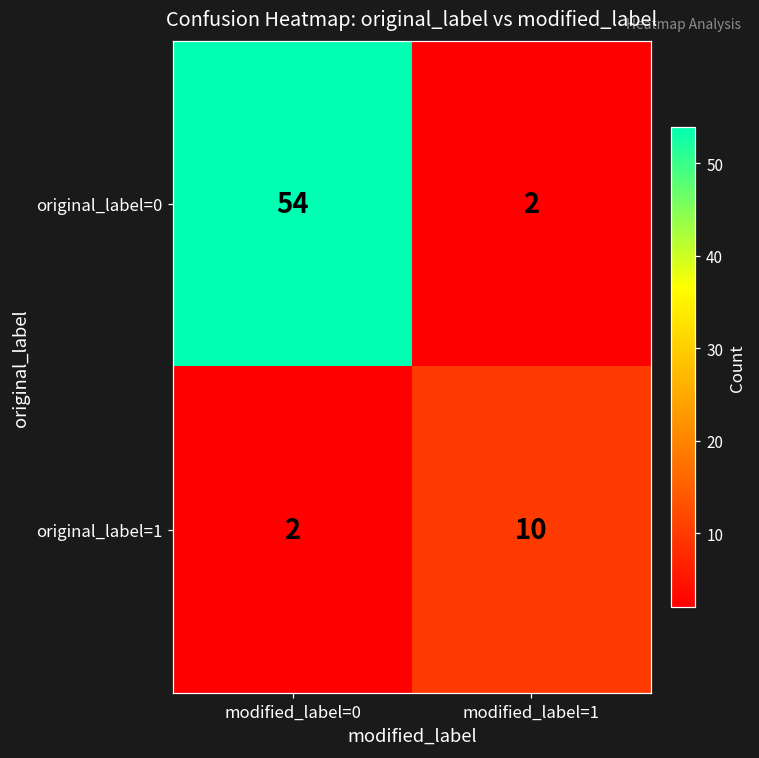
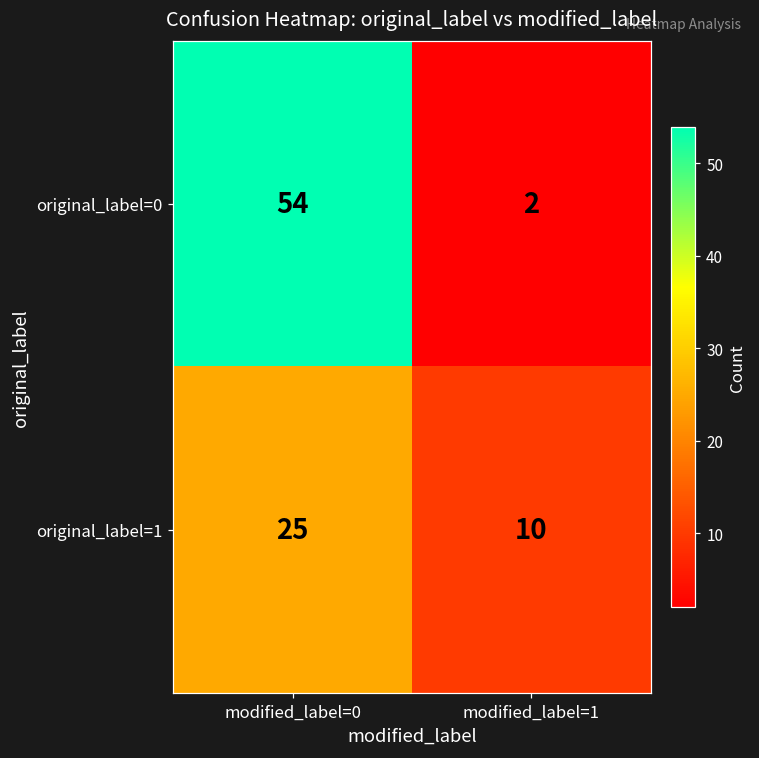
original_label=1, modified_label=0: 2 -> 25
